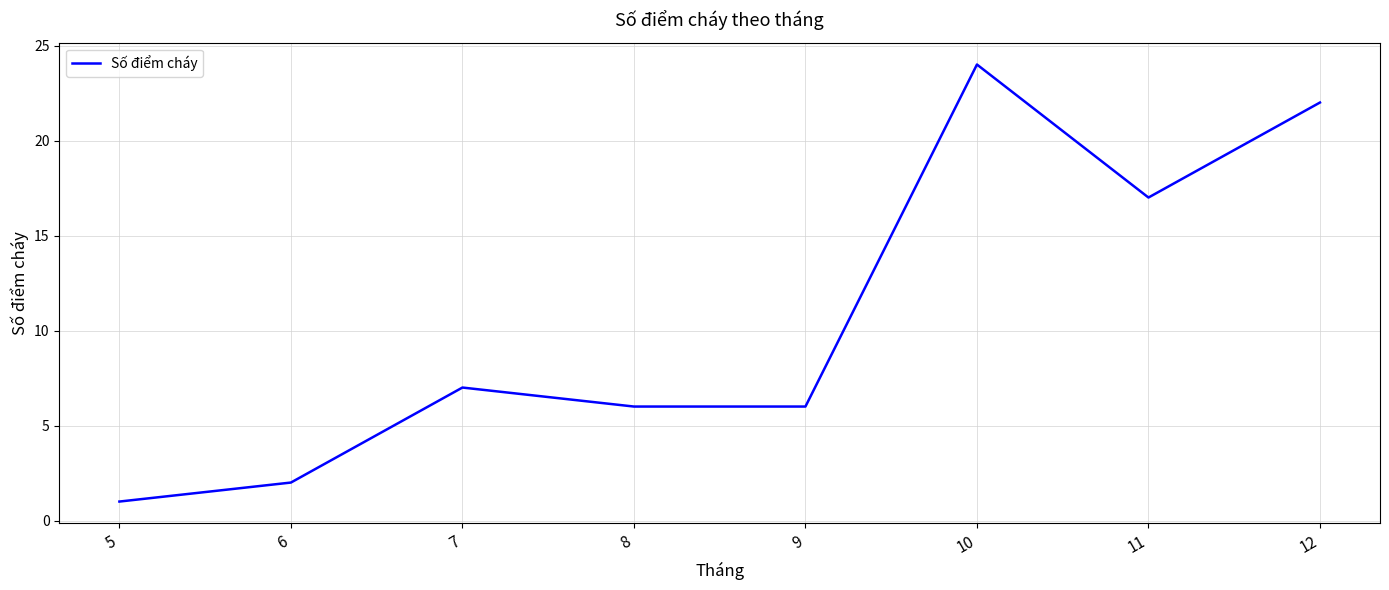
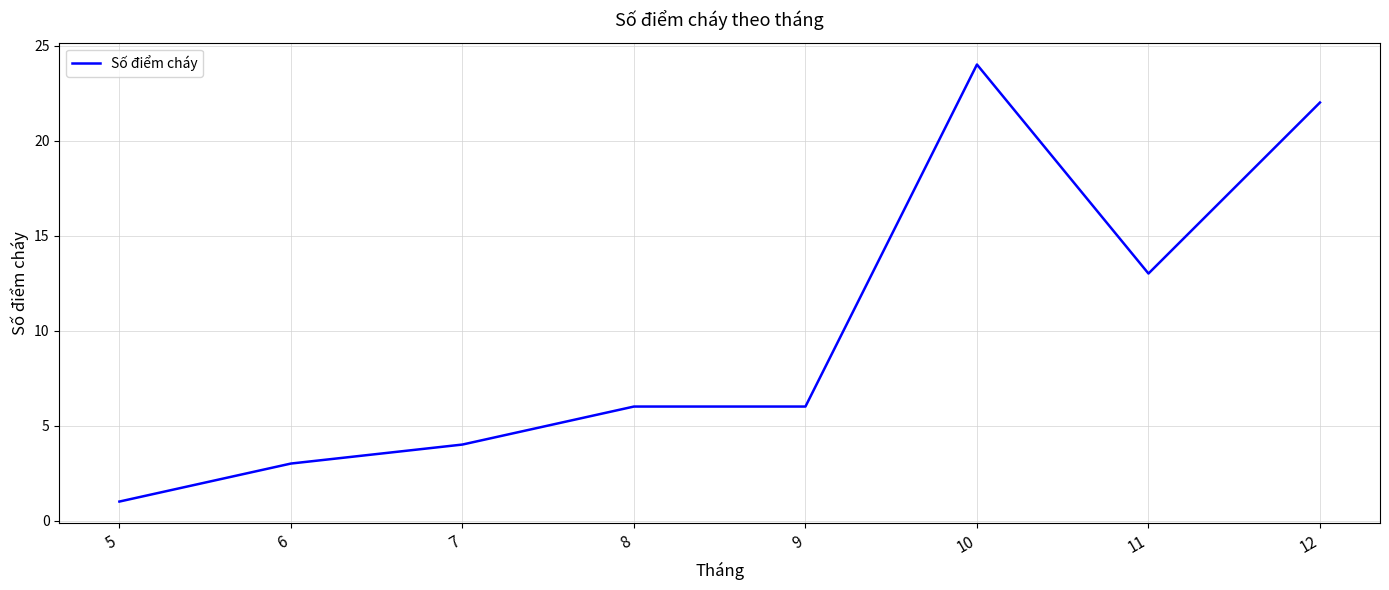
6: 2 -> 3
7: 7 -> 4
11: 17 -> 13
